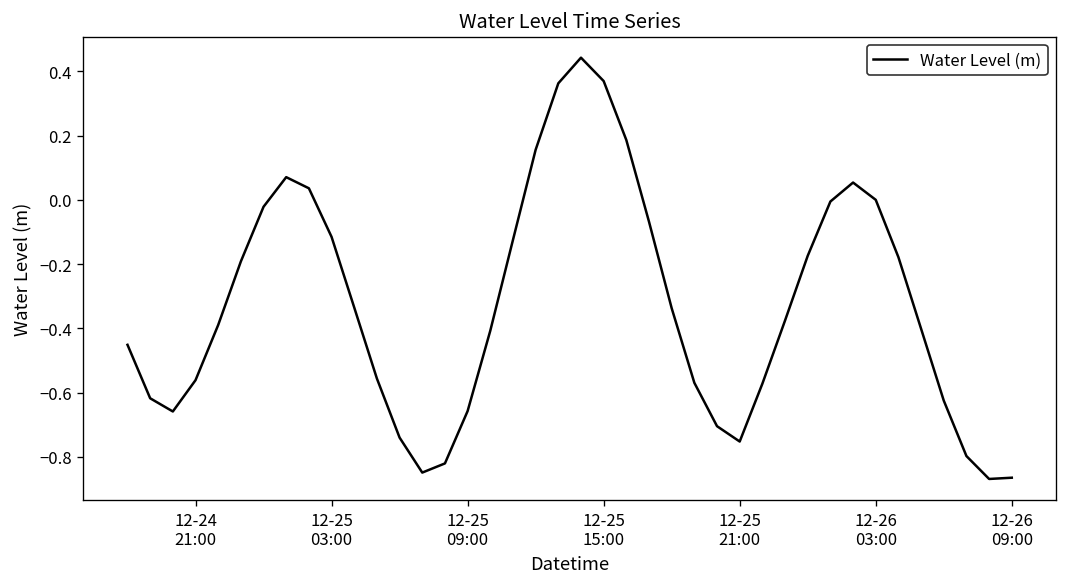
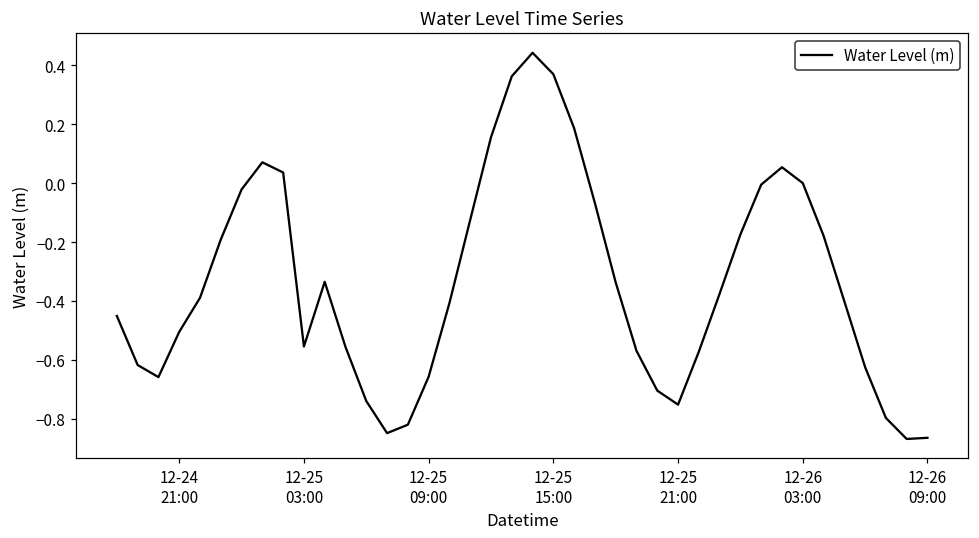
12-24 21:00: -0.56 -> -0.50
12-25 03:00: -0.11 -> -0.55
